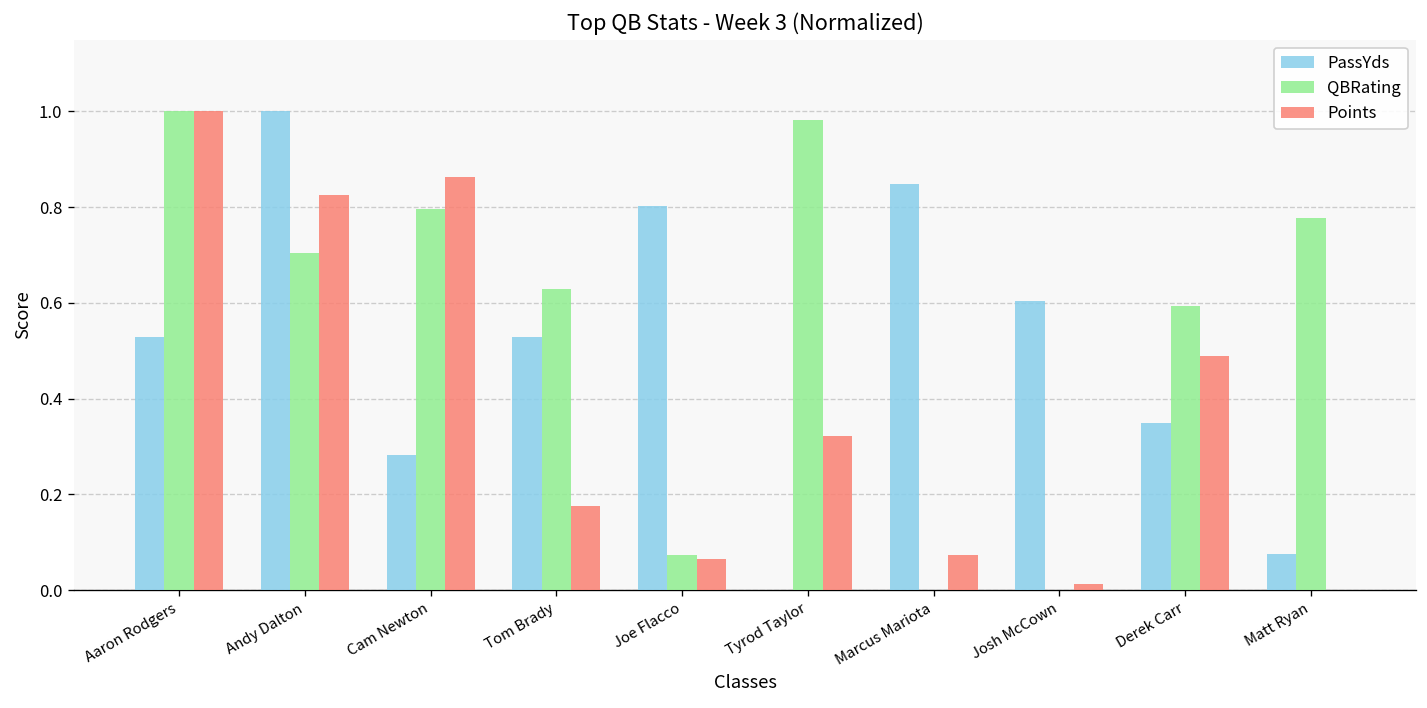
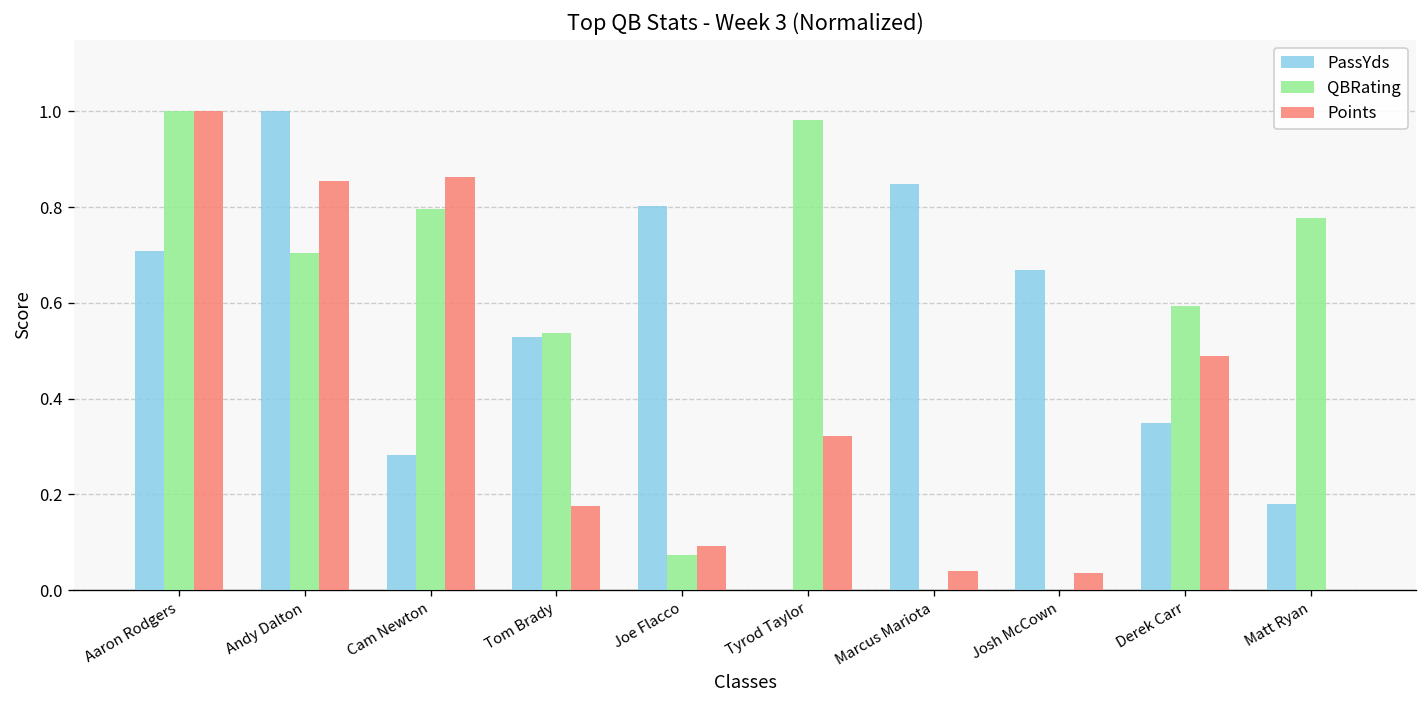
PassYds, Aaron Rodgers: 0.53 -> 0.71
Points, Andy Dalton: 0.82 -> 0.85
QBRating, Tom Brady: 0.63 -> 0.54
Points, Joe Flacco: 0.07 -> 0.09
Points, Marcus Mariota: 0.07 -> 0.04
PassYds, Josh McCown: 0.60 -> 0.67
Points, Josh McCown: 0.01 -> 0.04
PassYds, Matt Ryan: 0.08 -> 0.18
